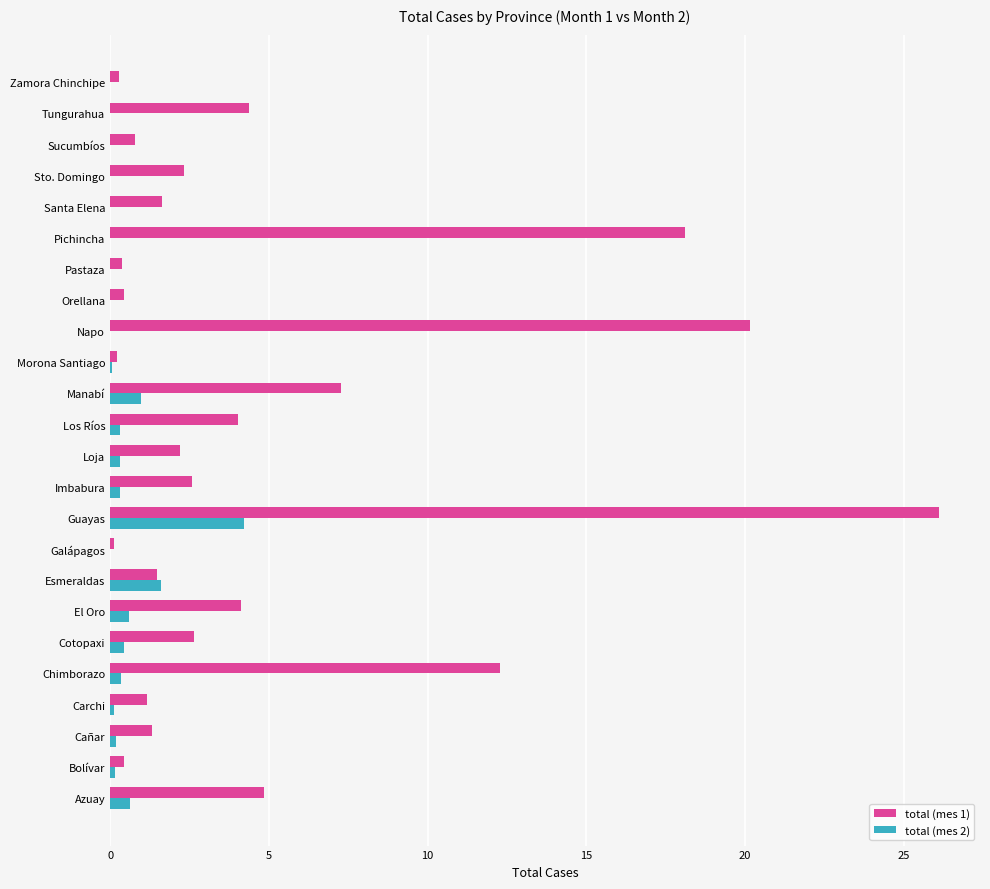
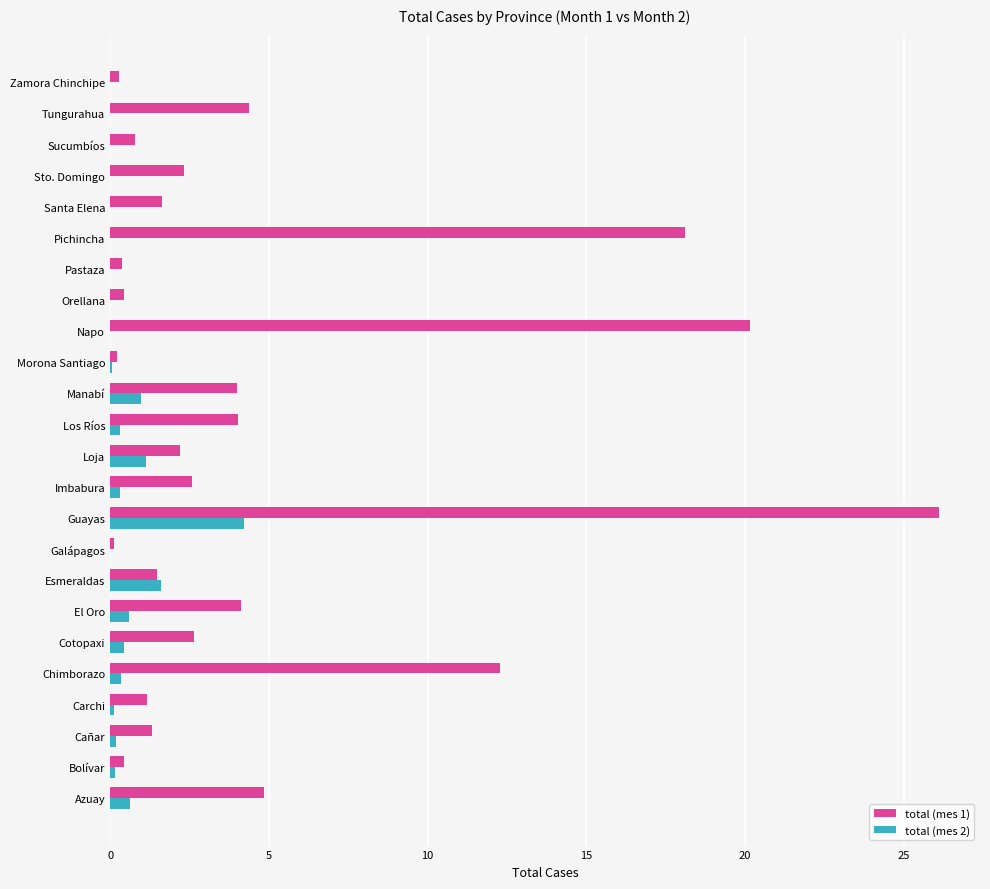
total (mes 1), Manabí: 7.3 -> 4.0
total (mes 2), Loja: 0.3 -> 1.1
